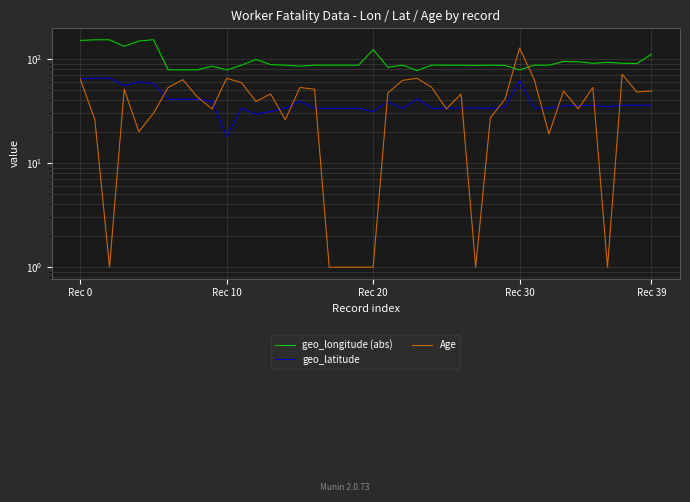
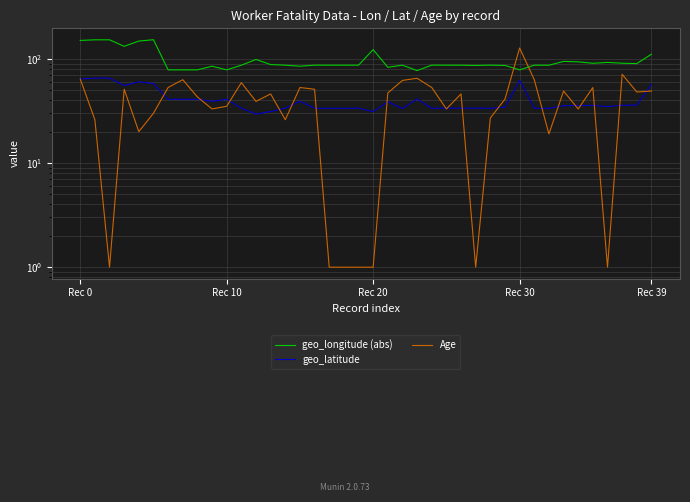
geo_latitude, Rec 10: 18 -> 41
Age, Rec 10: 70 -> 35
geo_latitude, Rec 39: 36 -> 60
